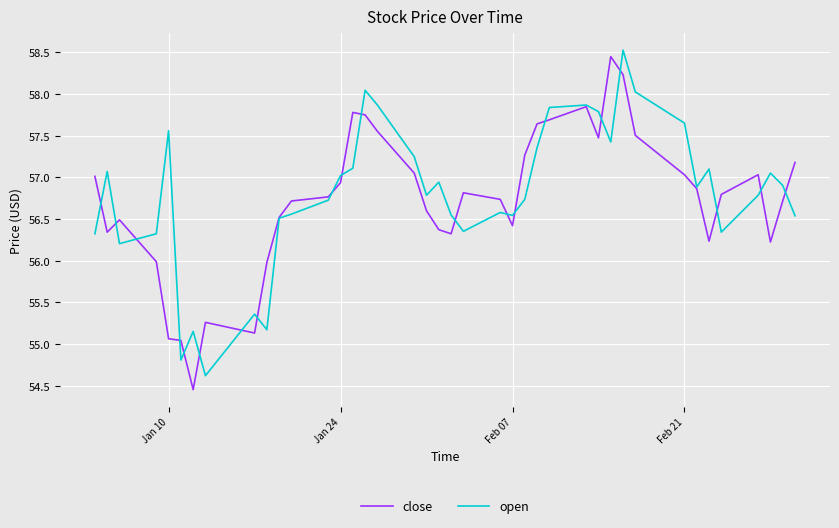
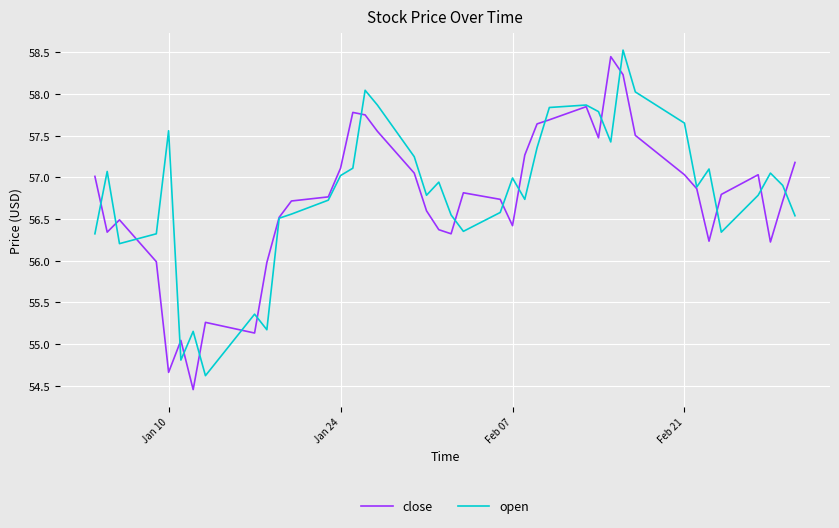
close, Jan 10: 55.1 -> 54.7
close, Jan 24: 56.9 -> 57.1
open, Feb 07: 56.5 -> 57.0
